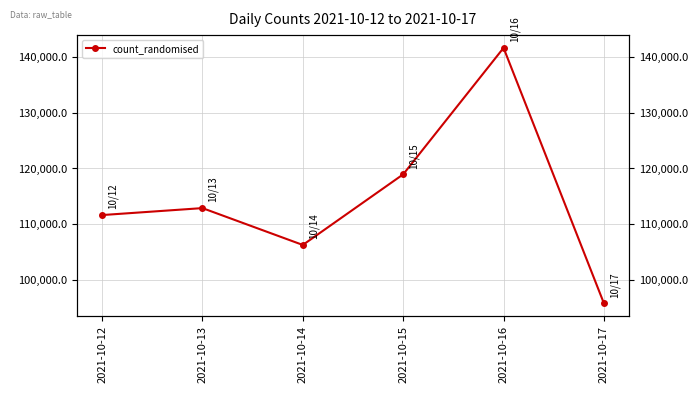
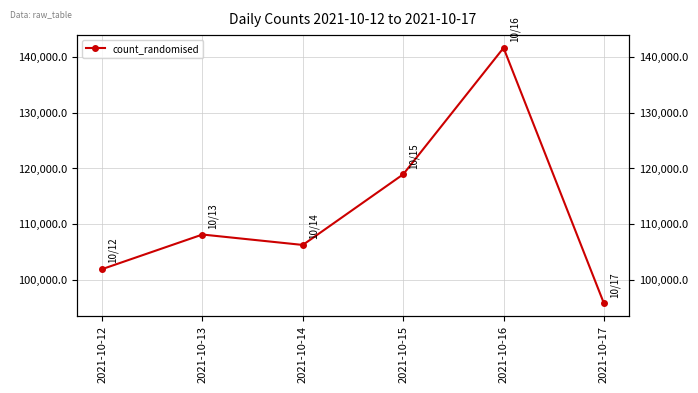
2021-10-12: 112,000 -> 102,000
2021-10-13: 113,000 -> 108,000
